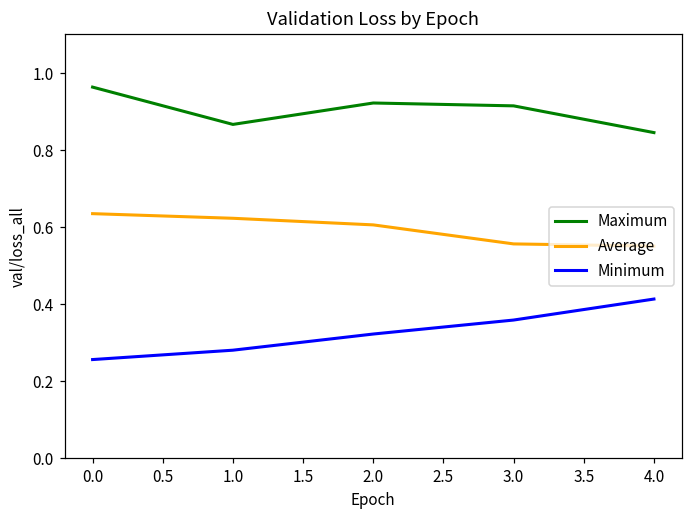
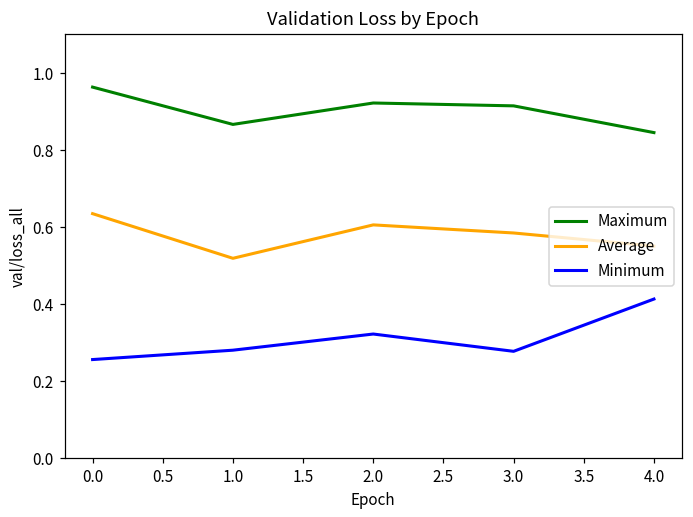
Average, 1.0: 0.62 -> 0.52
Average, 3.0: 0.56 -> 0.58
Minimum, 3.0: 0.36 -> 0.28
